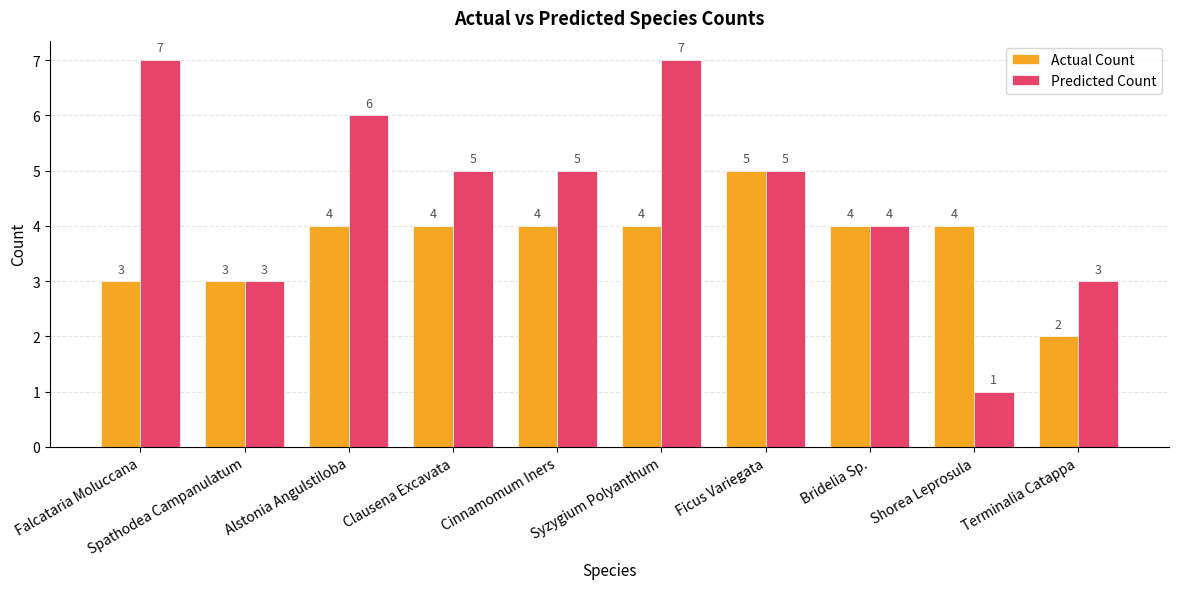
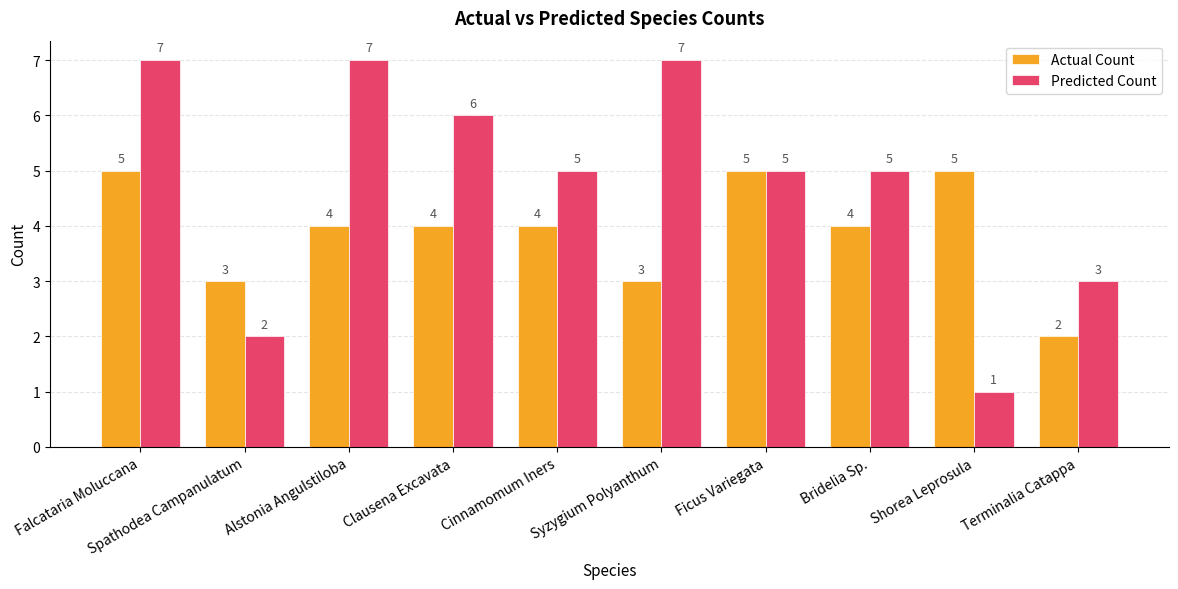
Actual Count, Falcataria Moluccana: 3 -> 5
Predicted Count, Spathodea Campanulatum: 3 -> 2
Predicted Count, Alstonia Angulstiloba: 6 -> 7
Predicted Count, Clausena Excavata: 5 -> 6
Actual Count, Syzygium Polyanthum: 4 -> 3
Predicted Count, Bridelia Sp.: 4 -> 5
Actual Count, Shorea Leprosula: 4 -> 5
